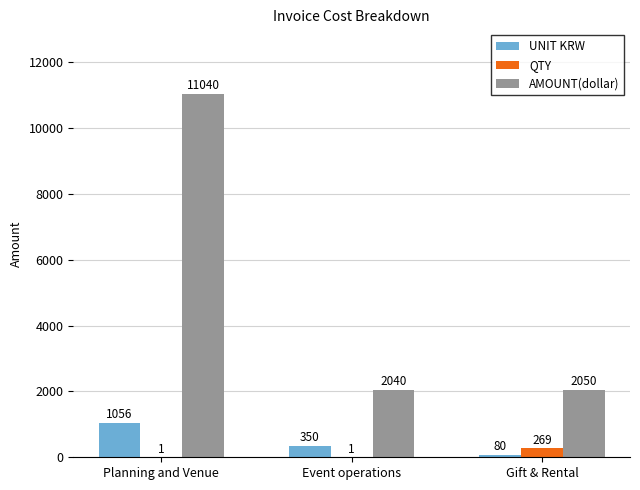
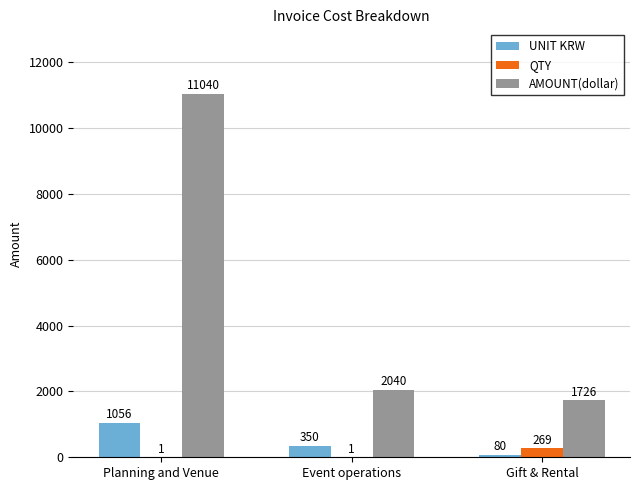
AMOUNT(dollar), Gift & Rental: 2050 -> 1726
